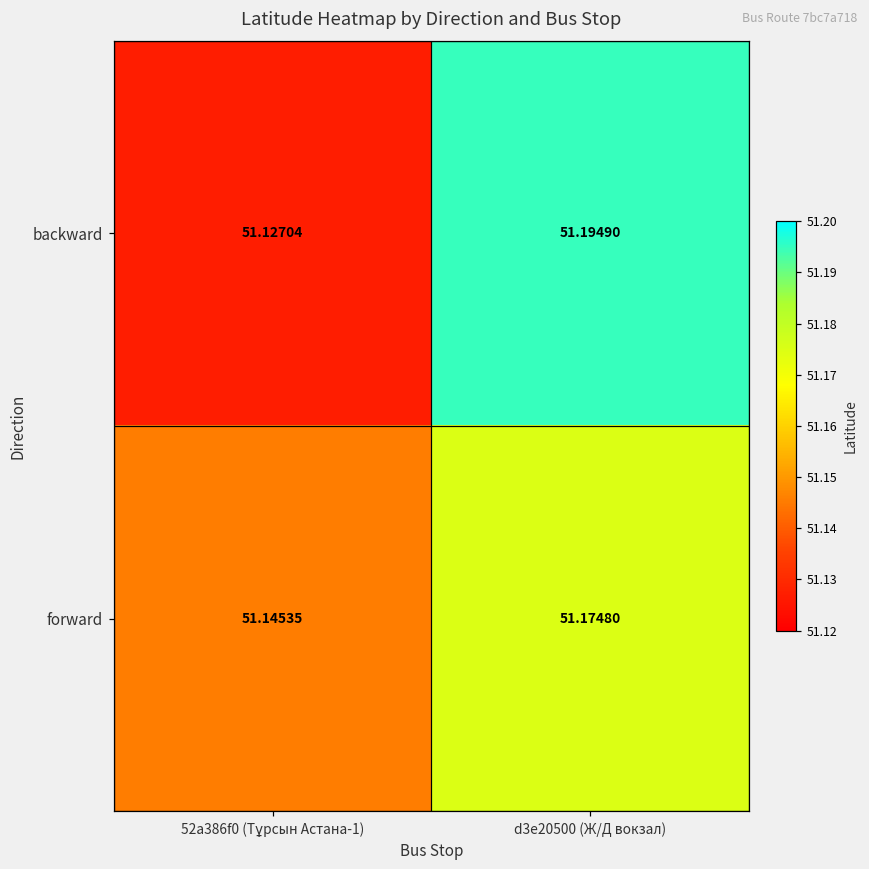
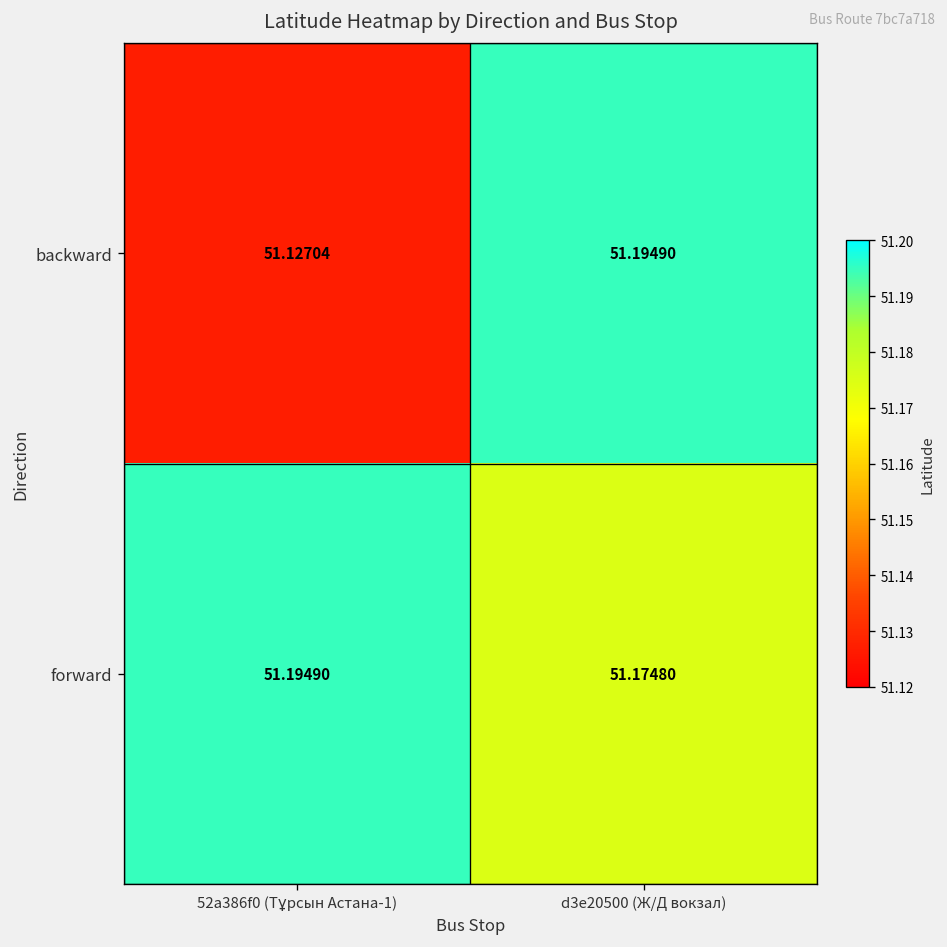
forward, 52a386f0 (Тұрсын Астана-1): 51.14535 -> 51.19490
